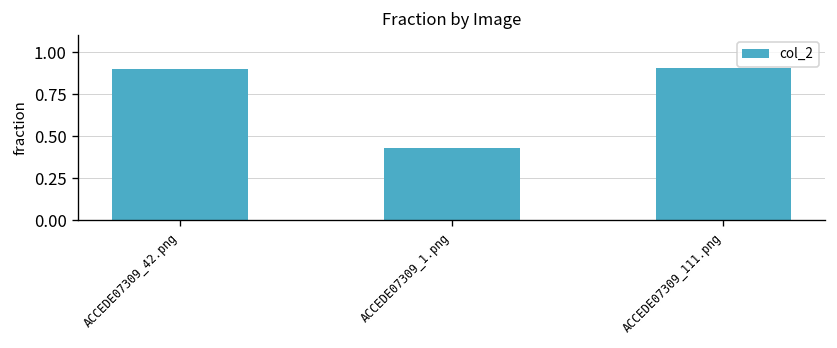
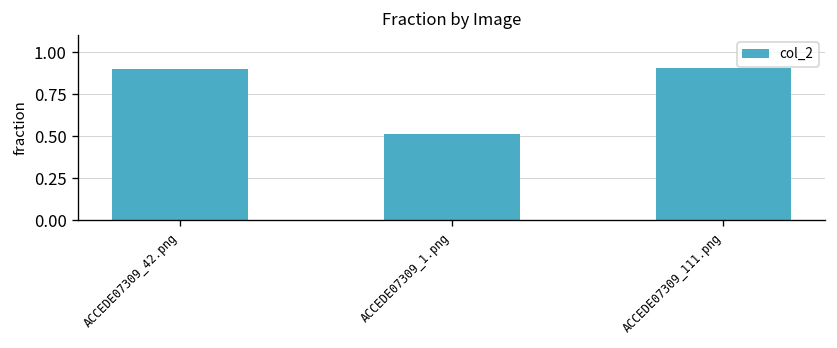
ACCEDE07309_1.png: 0.43 -> 0.51
